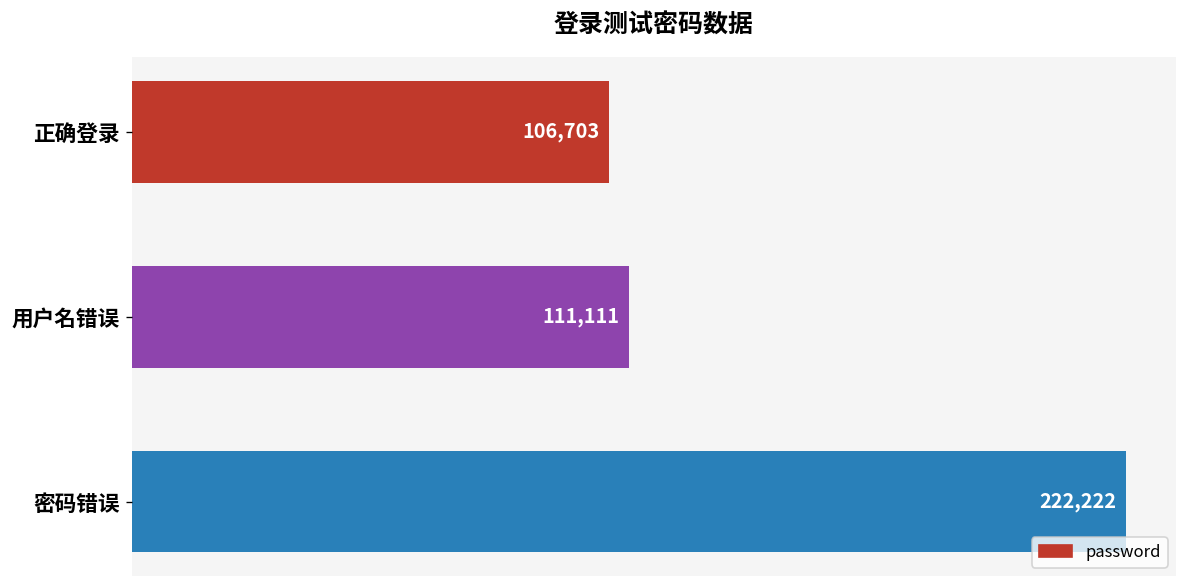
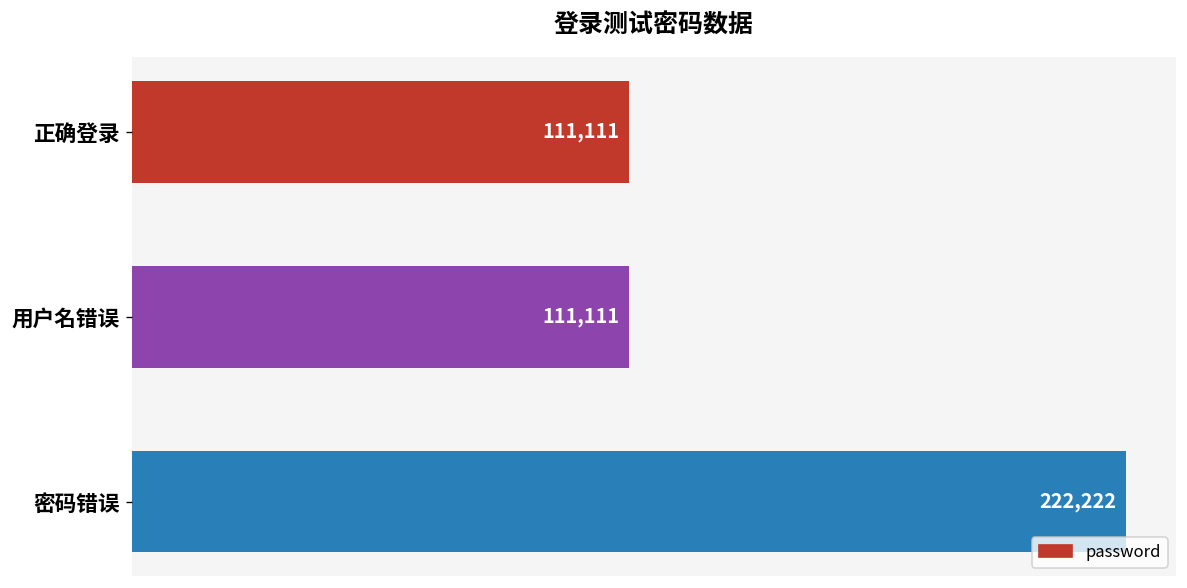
正确登录: 106,703 -> 111,111
